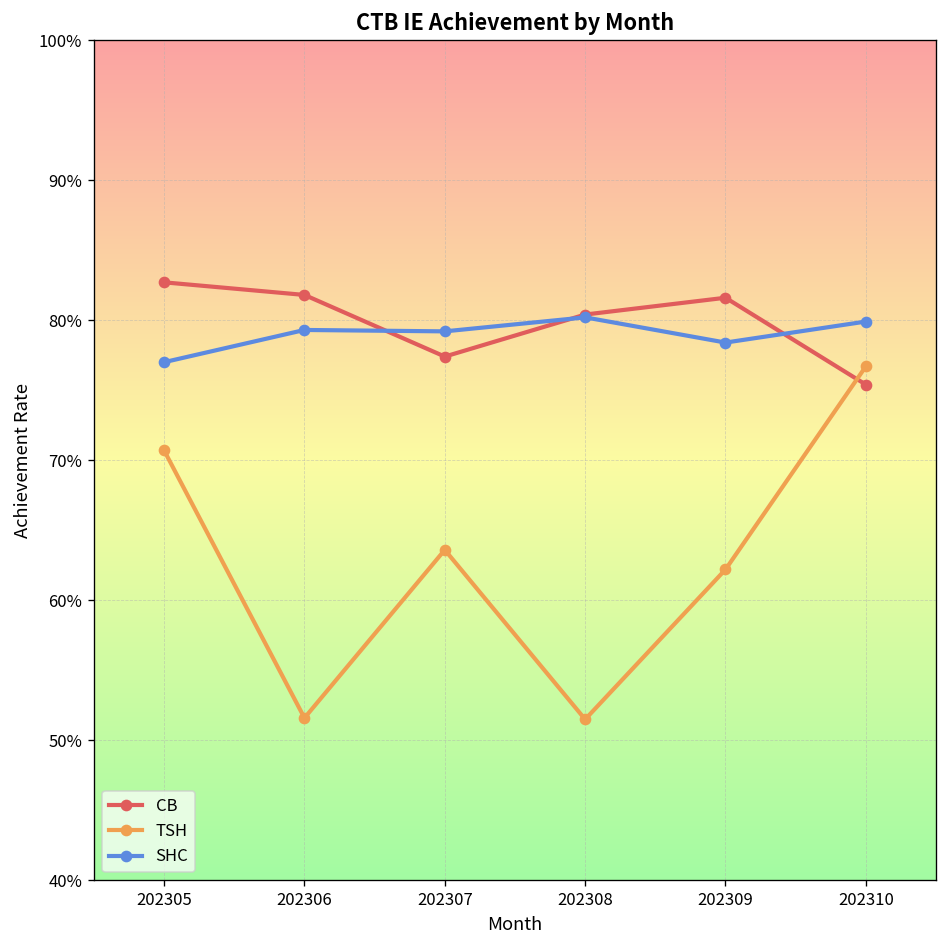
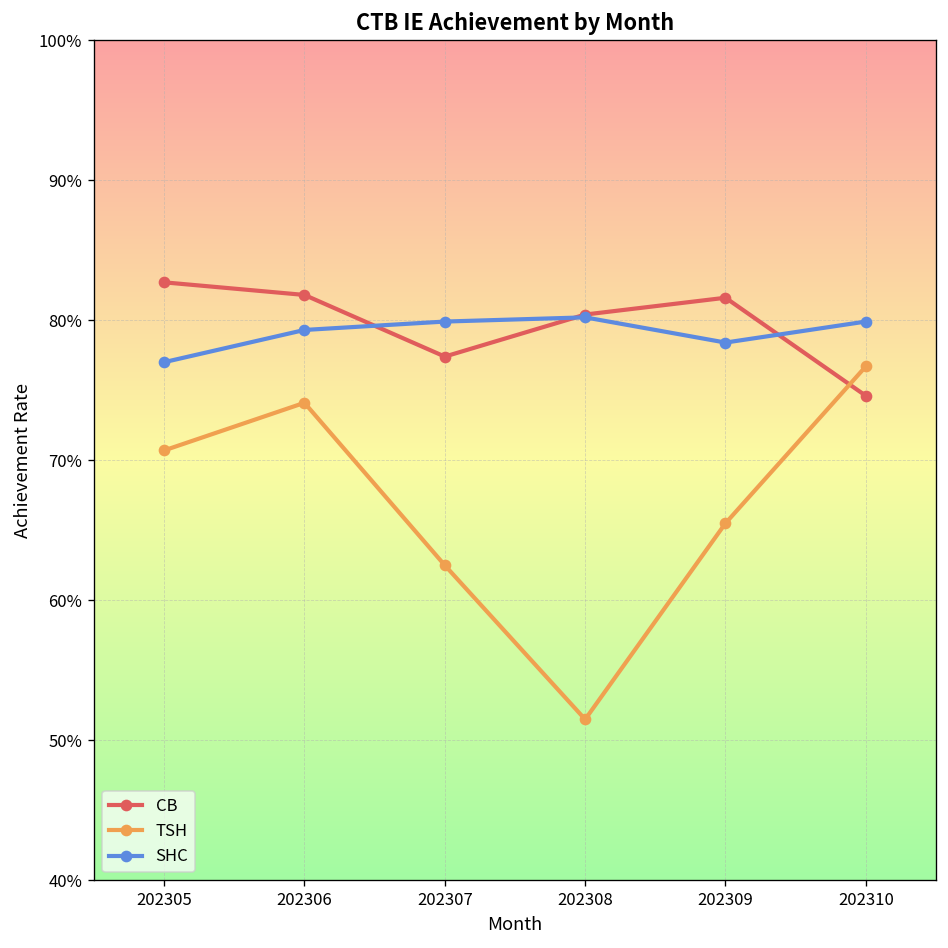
TSH, 202306: 51.6% -> 74.1%
TSH, 202307: 63.6% -> 62.5%
SHC, 202307: 79.2% -> 79.9%
TSH, 202309: 62.2% -> 65.5%
CB, 202310: 75.4% -> 74.6%
